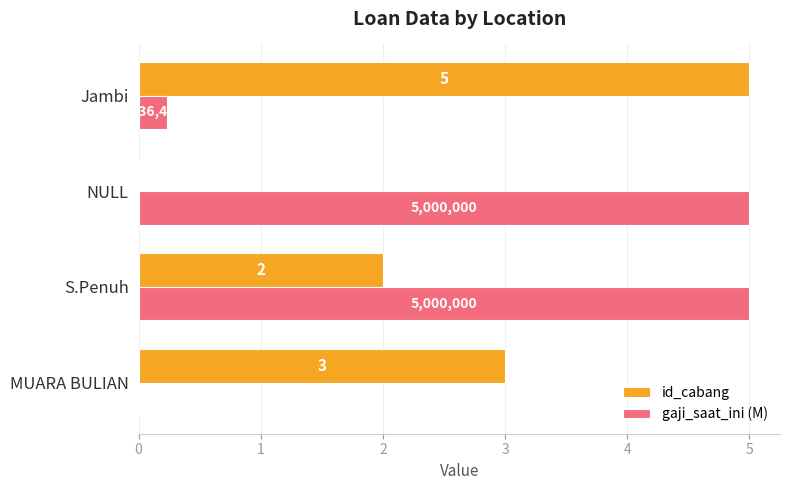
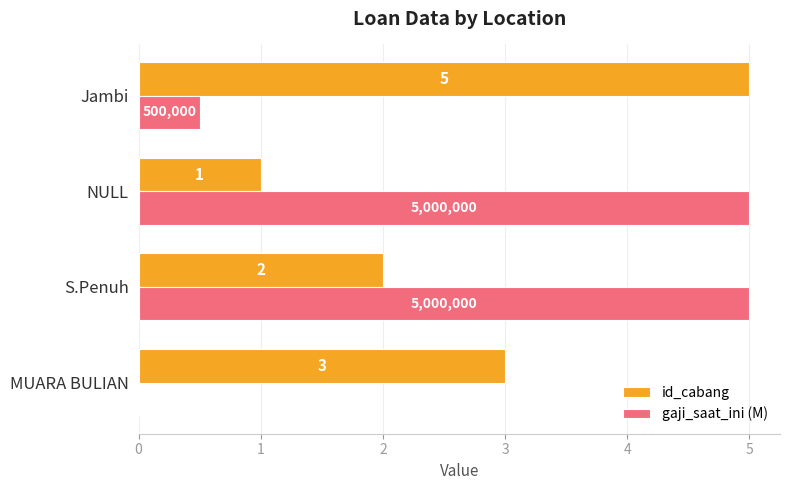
gaji_saat_ini (M), Jambi: 0.24 -> 0.50
id_cabang, NULL: 0 -> 1
